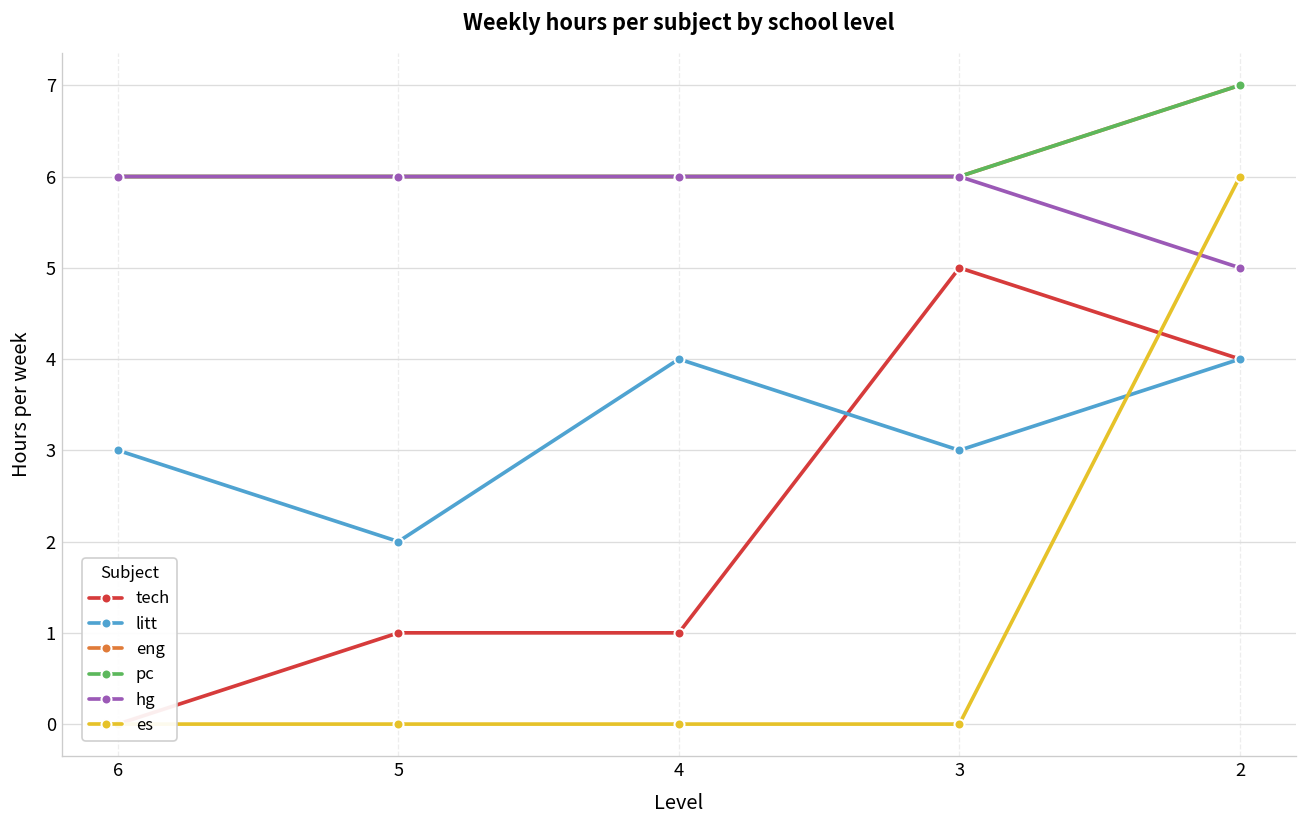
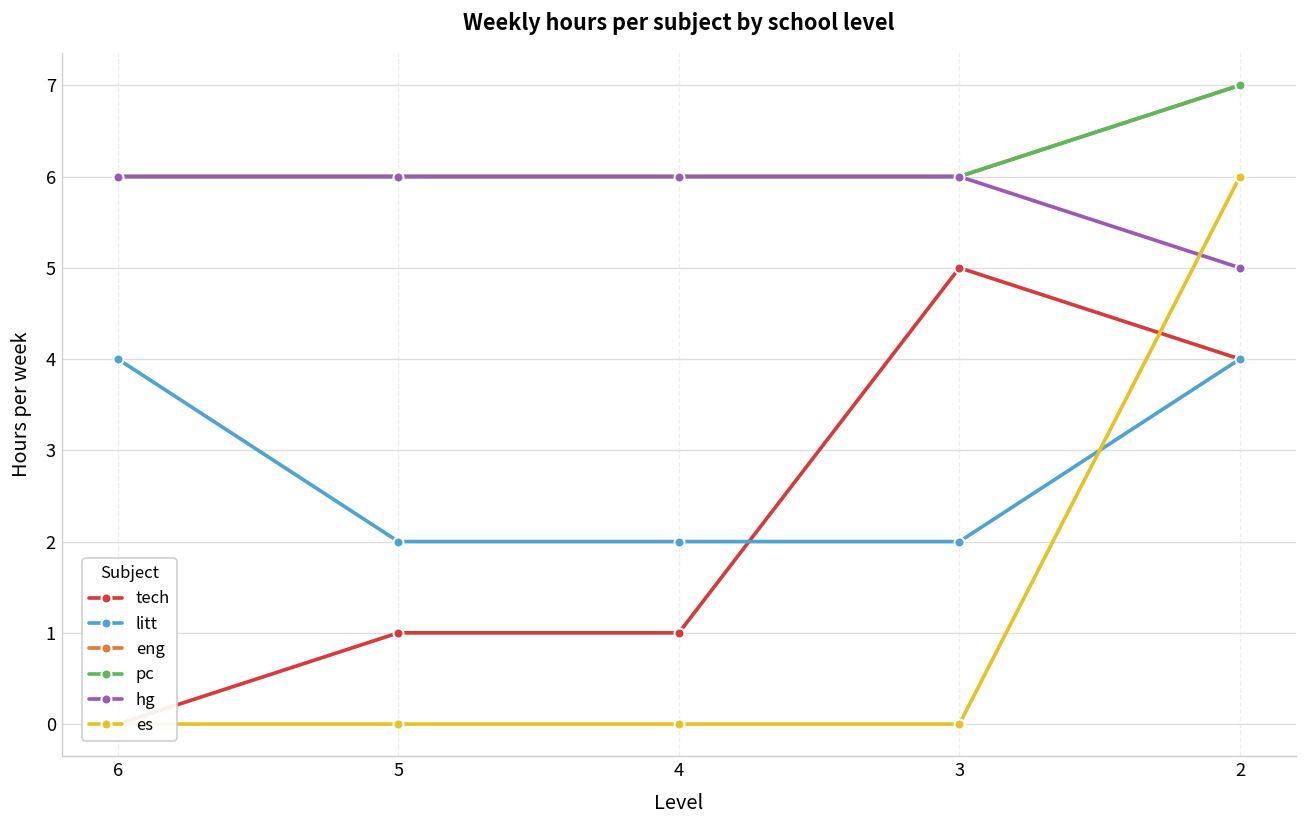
litt, 6: 3 -> 4
litt, 4: 4 -> 2
litt, 3: 3 -> 2
